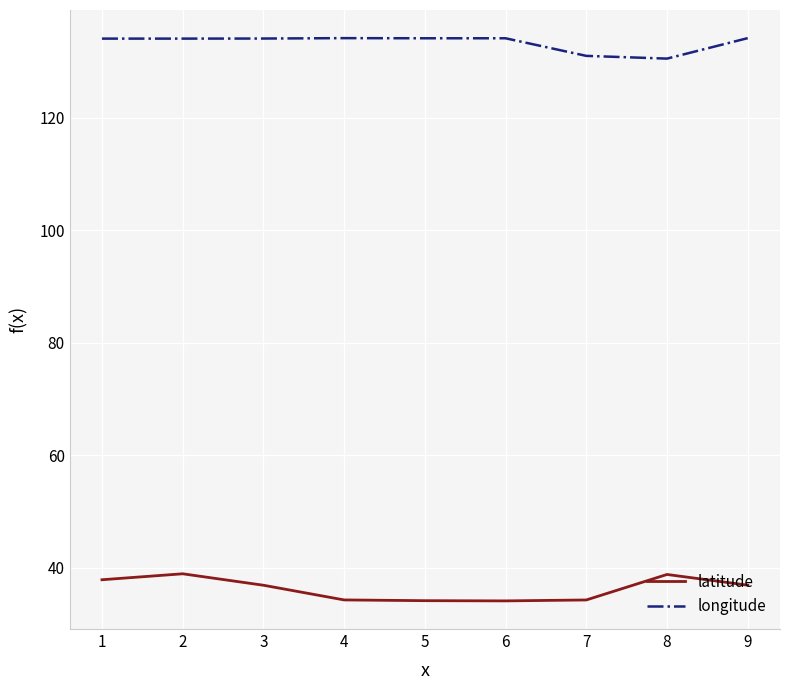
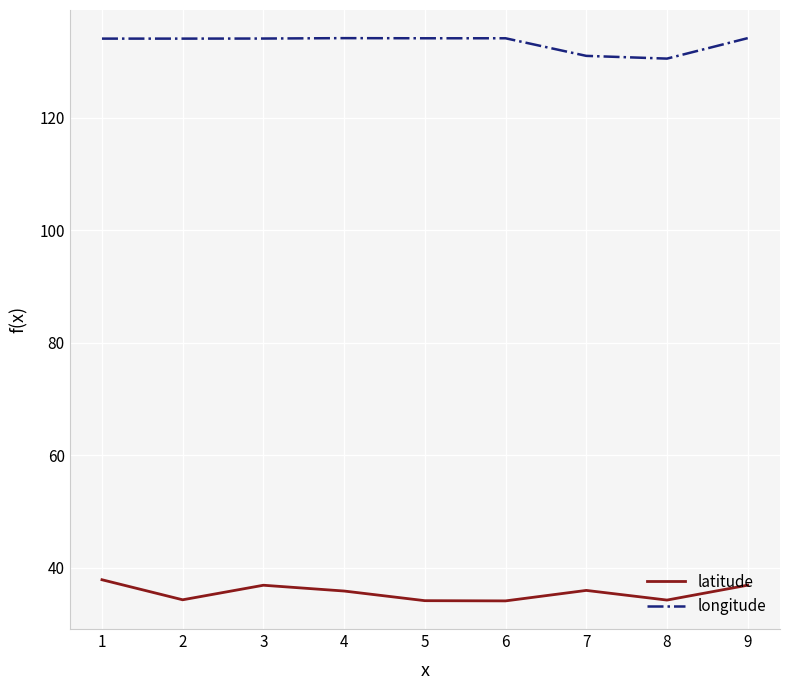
latitude, 2: 39 -> 34
latitude, 4: 34 -> 36
latitude, 7: 34 -> 36
latitude, 8: 39 -> 34
